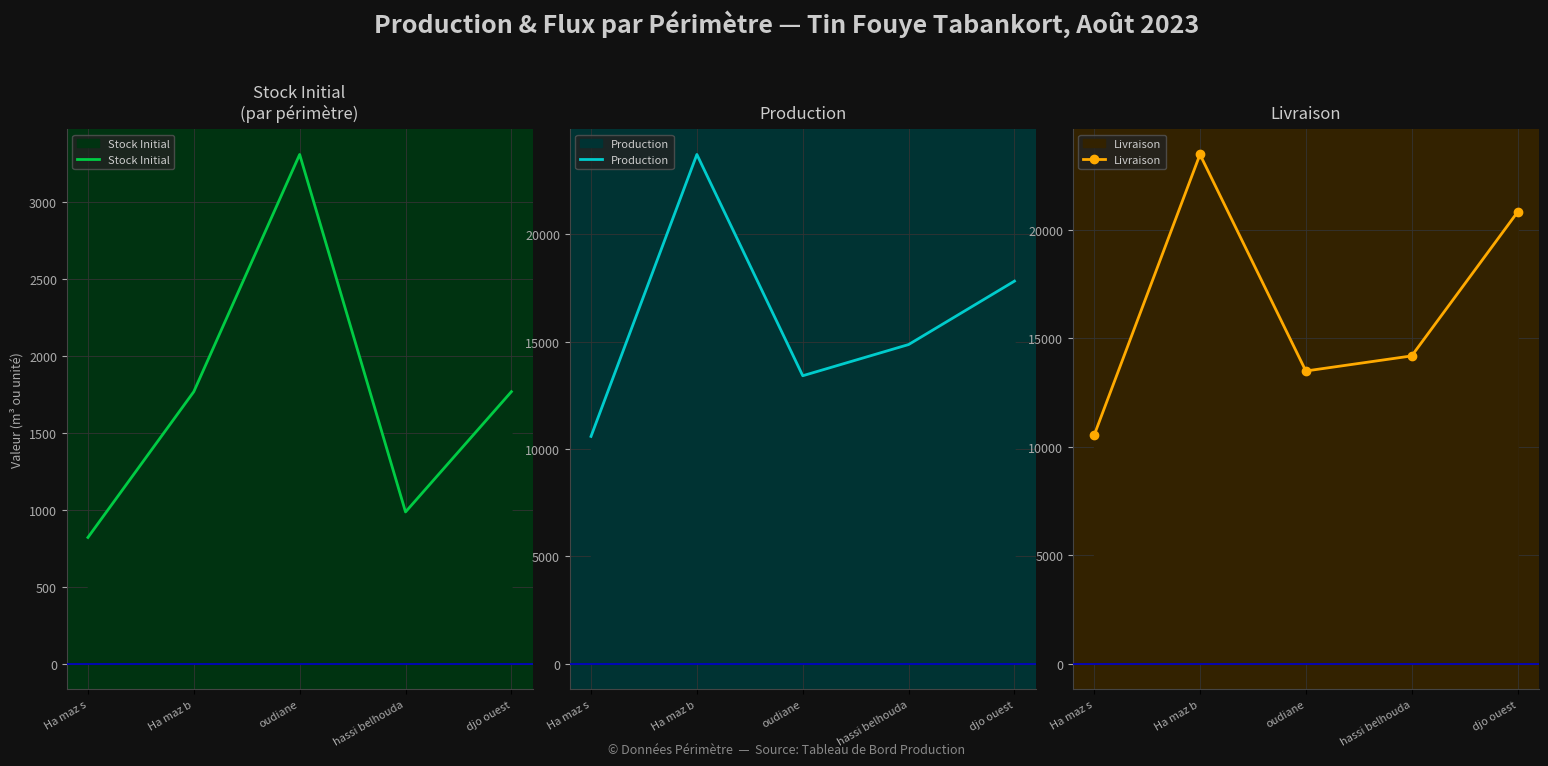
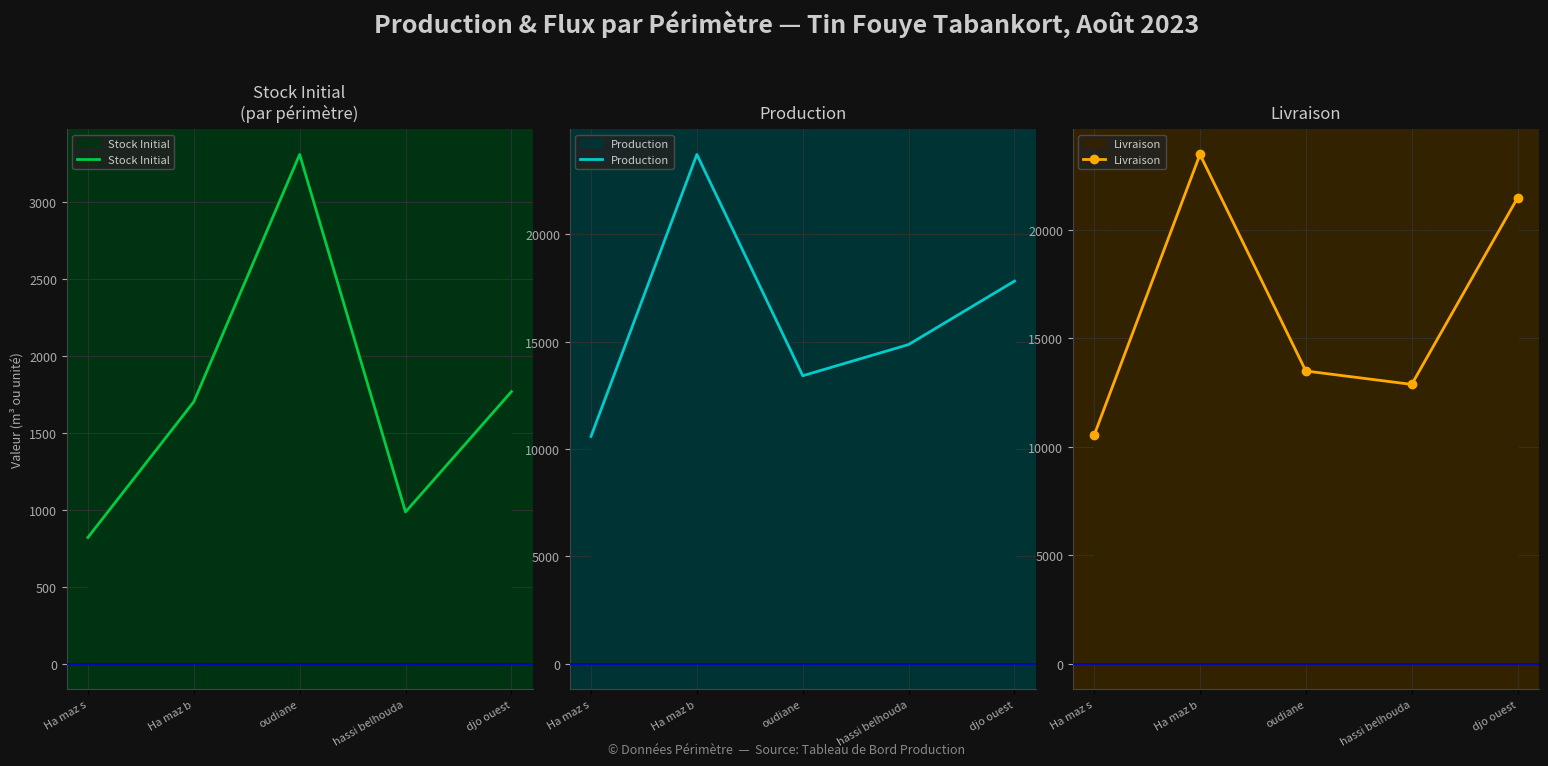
Stock Initial (par périmètre), Ha maz b: 1770 -> 1700
Livraison, hassi belhouda: 14200 -> 12900
Livraison, djo ouest: 20800 -> 21500
